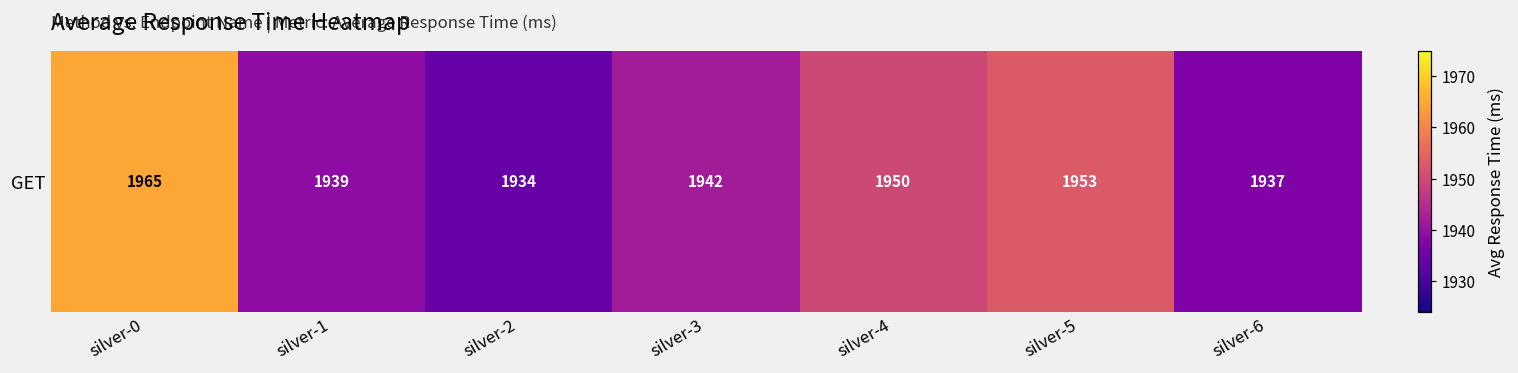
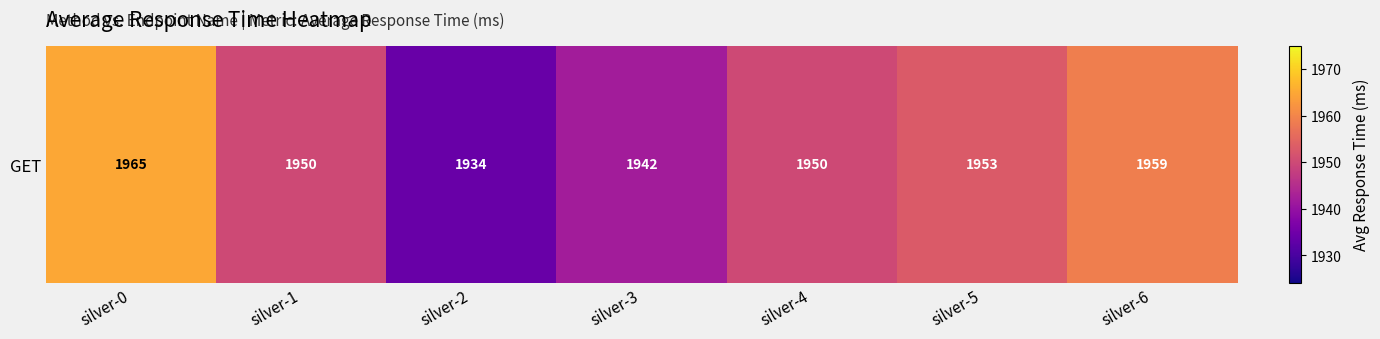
GET, silver-1: 1939 -> 1950
GET, silver-6: 1937 -> 1959
